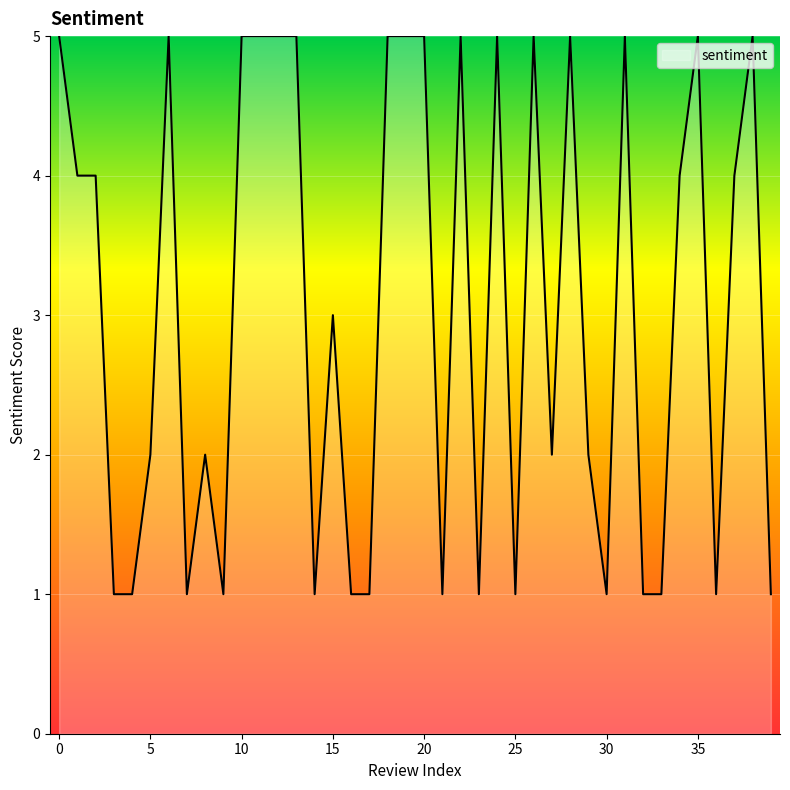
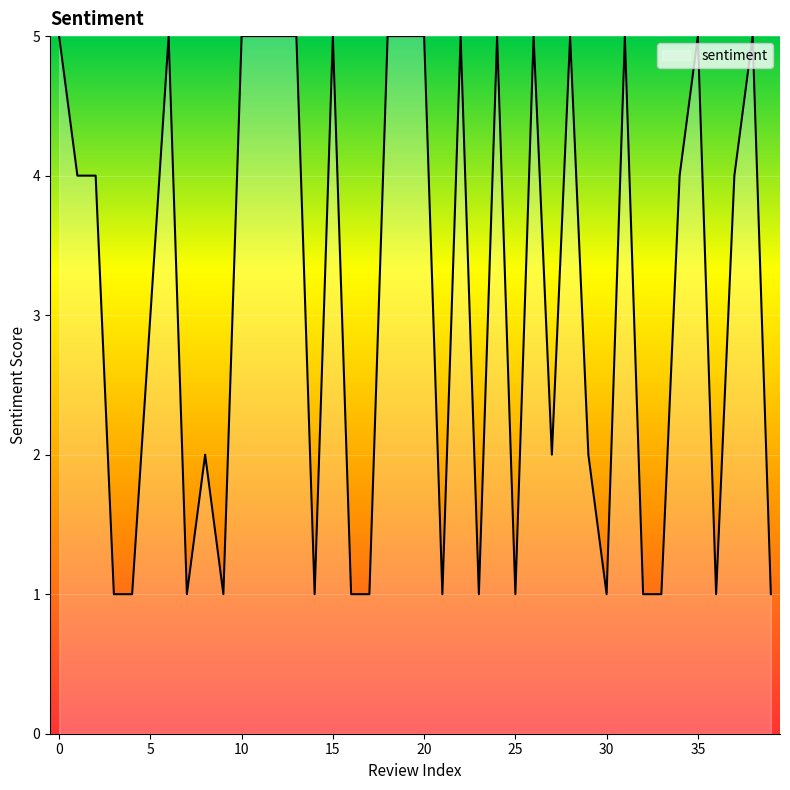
5: 2 -> 3
15: 3 -> 5
